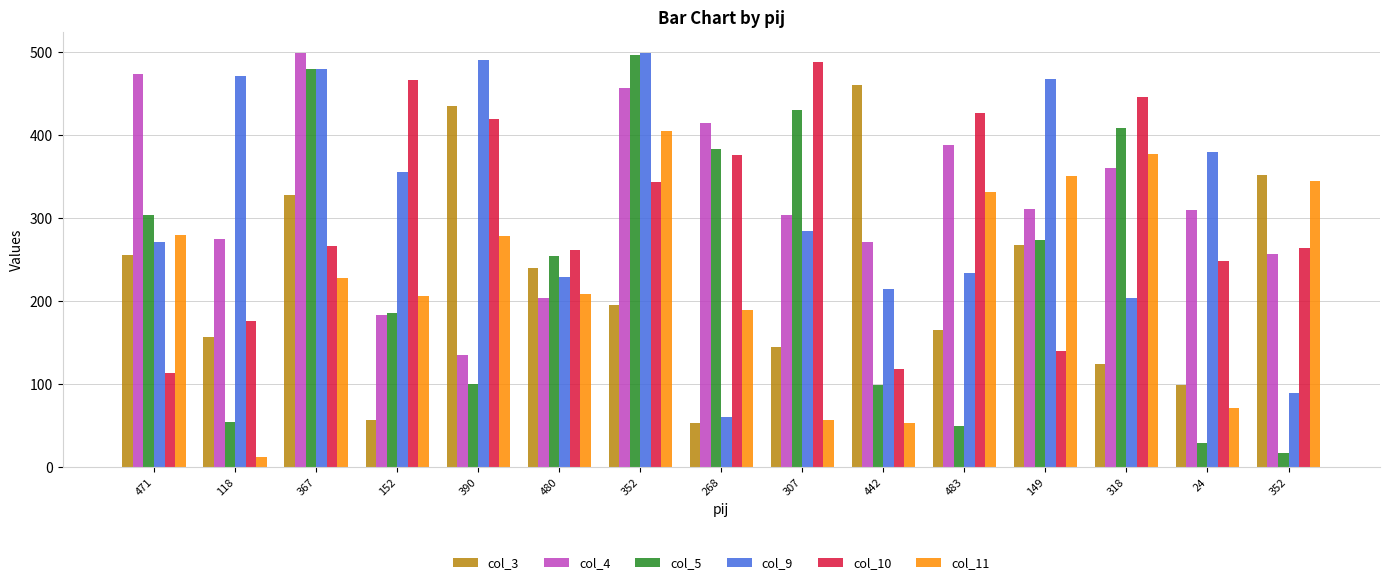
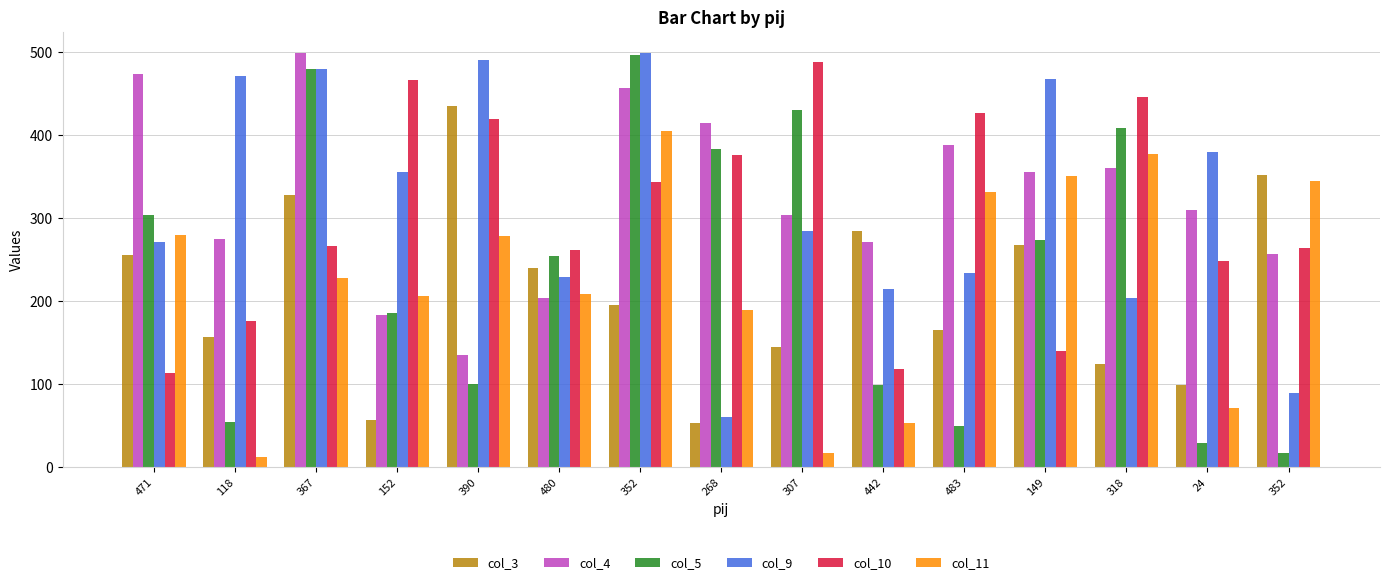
col_11, 307: 60 -> 20
col_3, 442: 460 -> 290
col_4, 149: 310 -> 360
